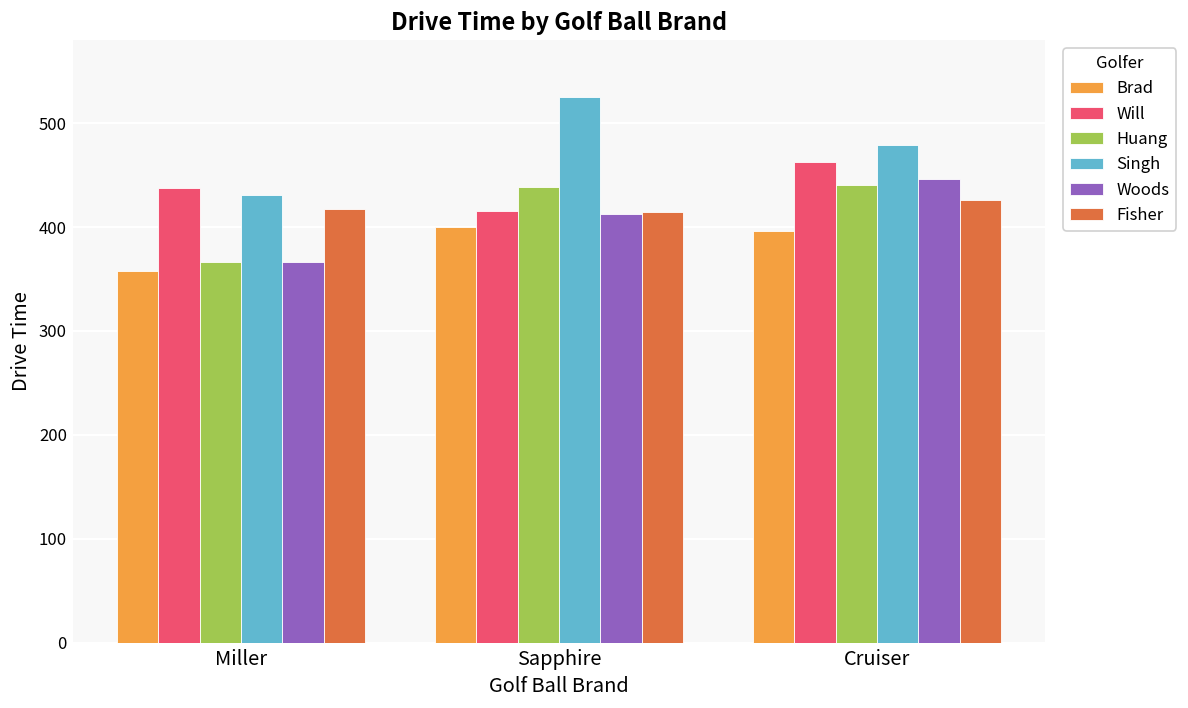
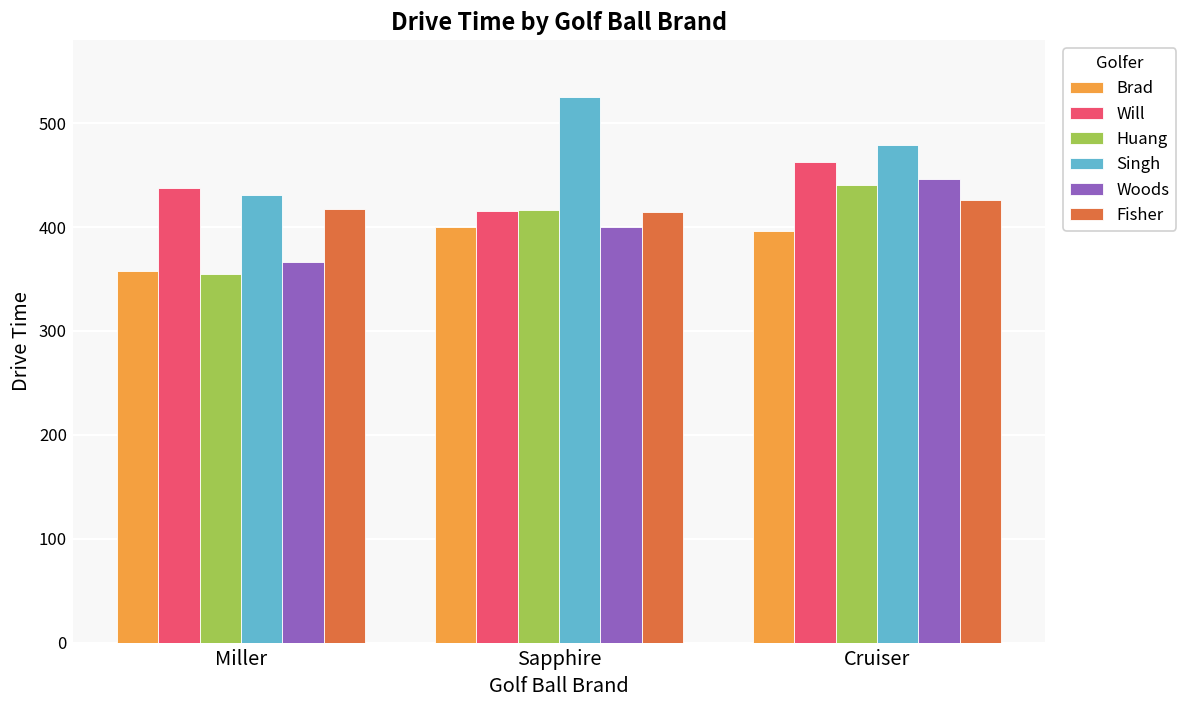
Huang, Miller: 370 -> 360
Huang, Sapphire: 440 -> 420
Woods, Sapphire: 410 -> 400
